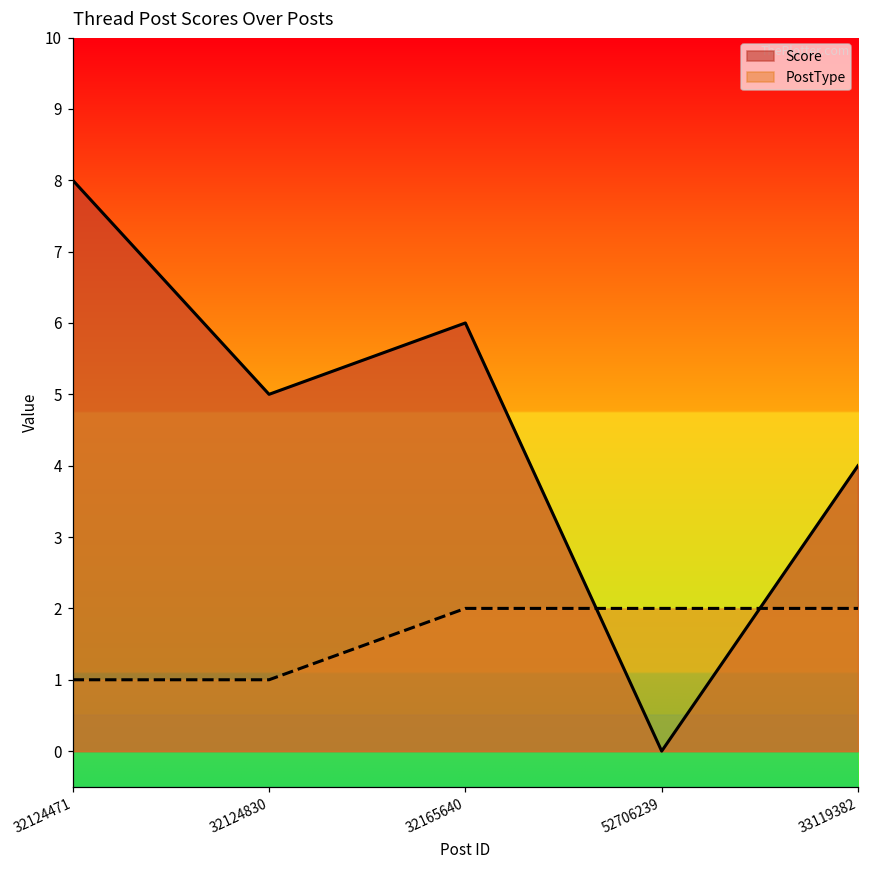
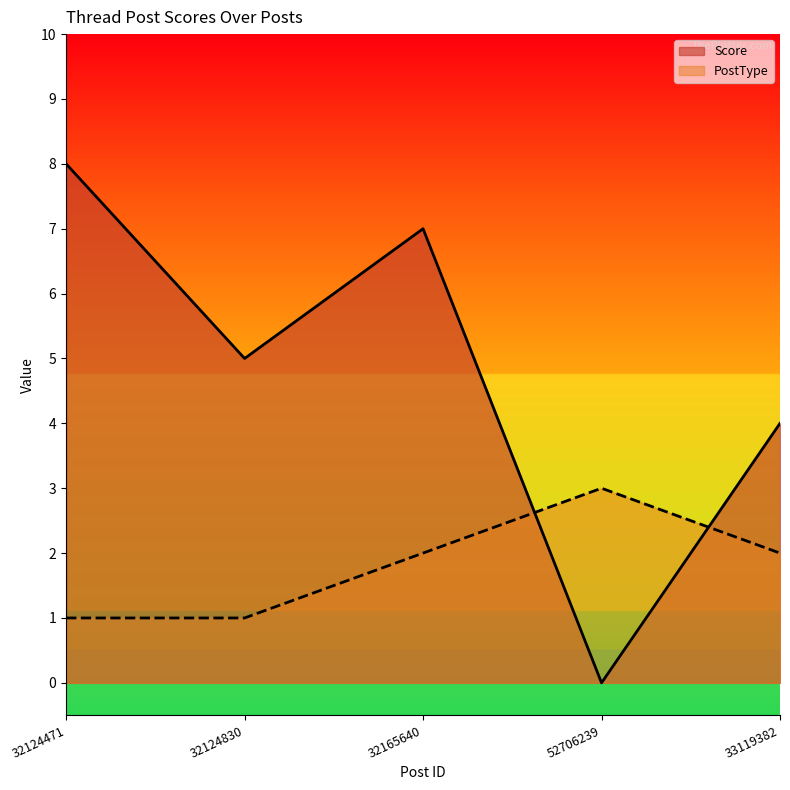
Score, 32165640: 6 -> 7
PostType, 52706239: 2 -> 3
